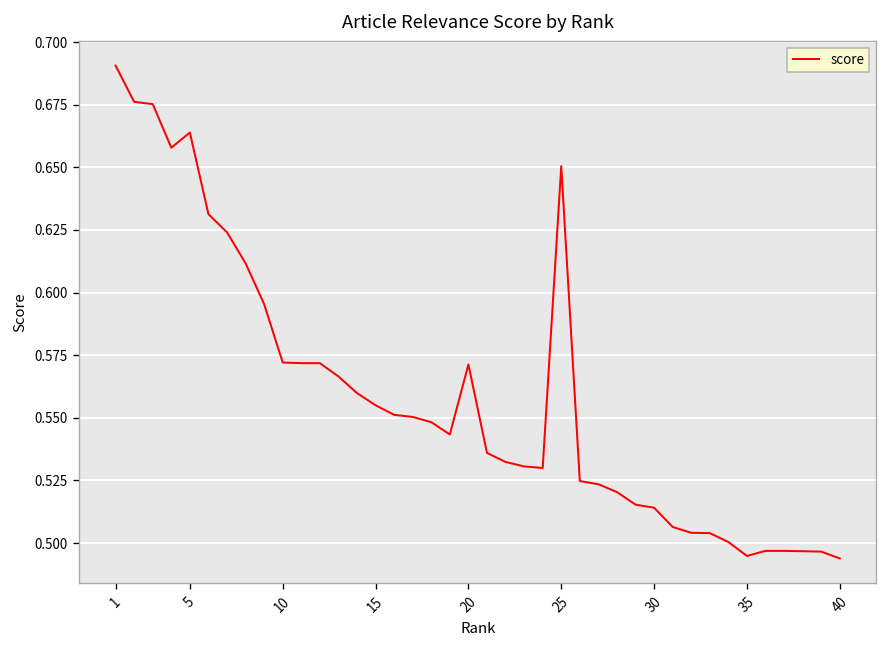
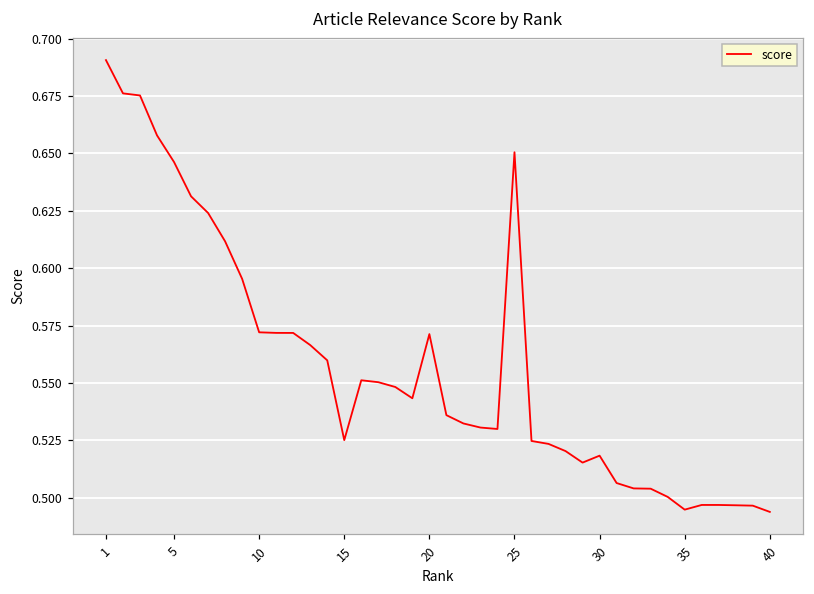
5: 0.664 -> 0.646
15: 0.555 -> 0.525
30: 0.514 -> 0.518
